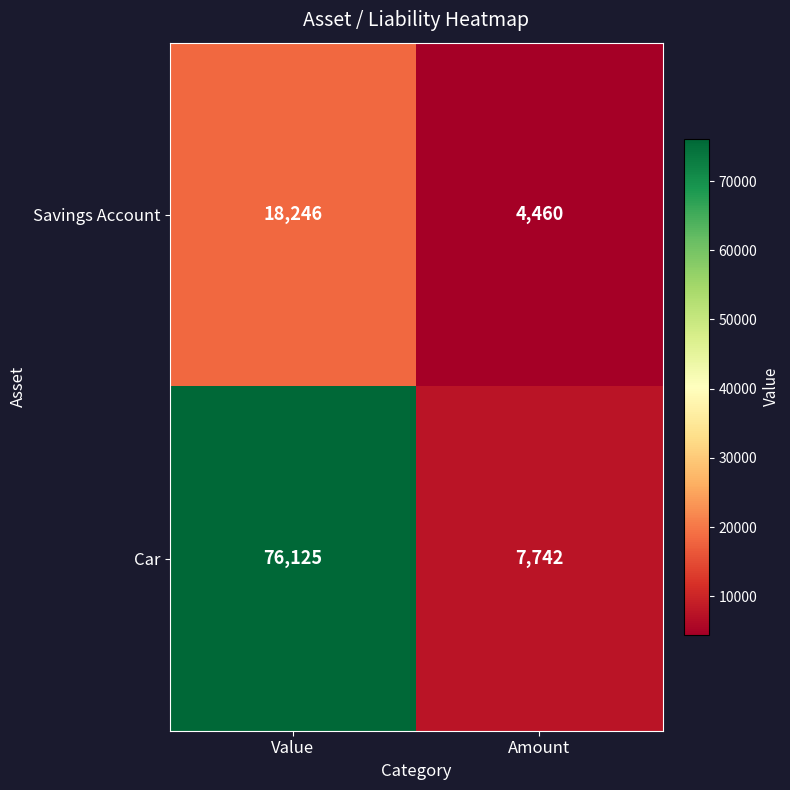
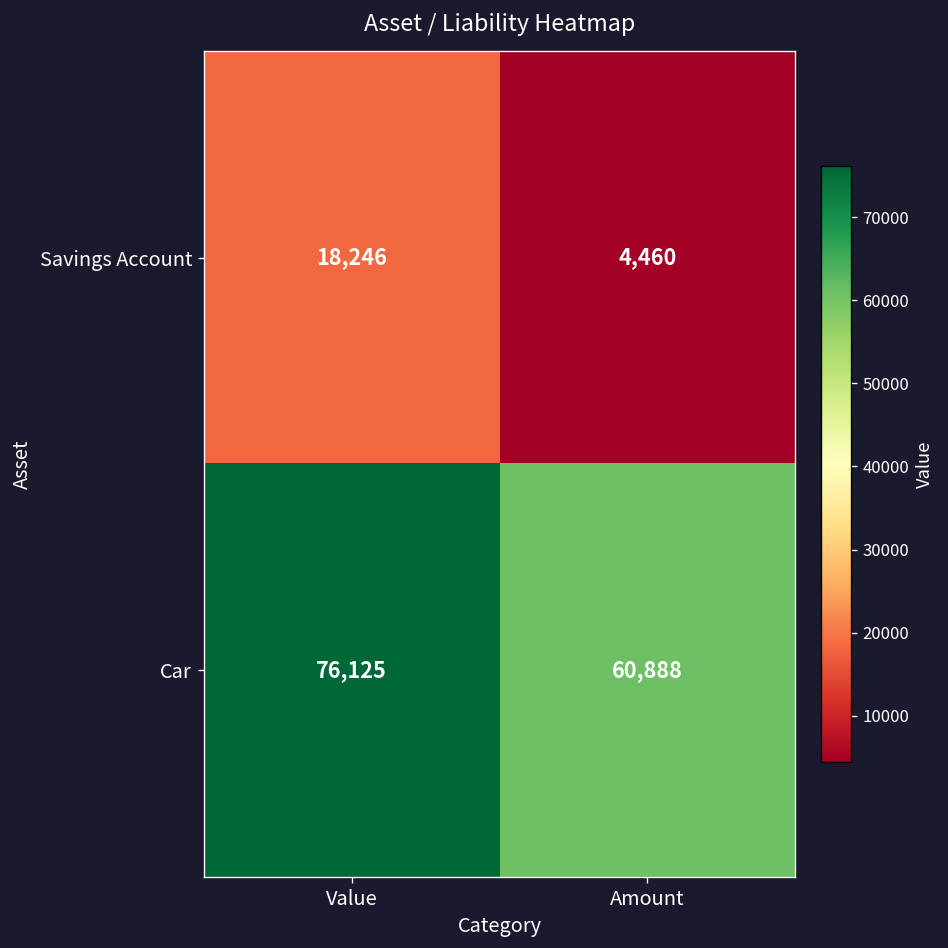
Car, Amount: 7,742 -> 60,888
